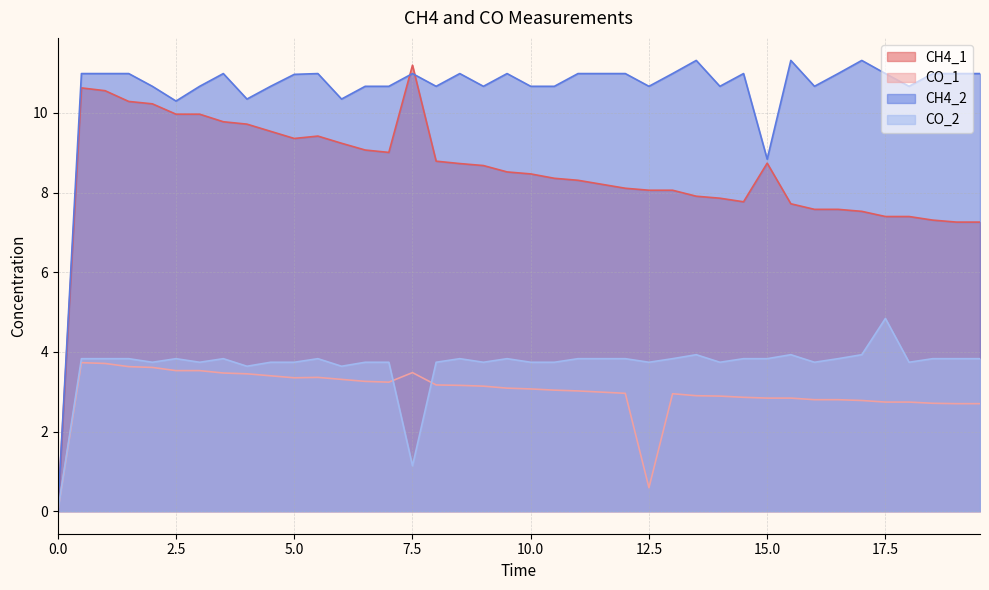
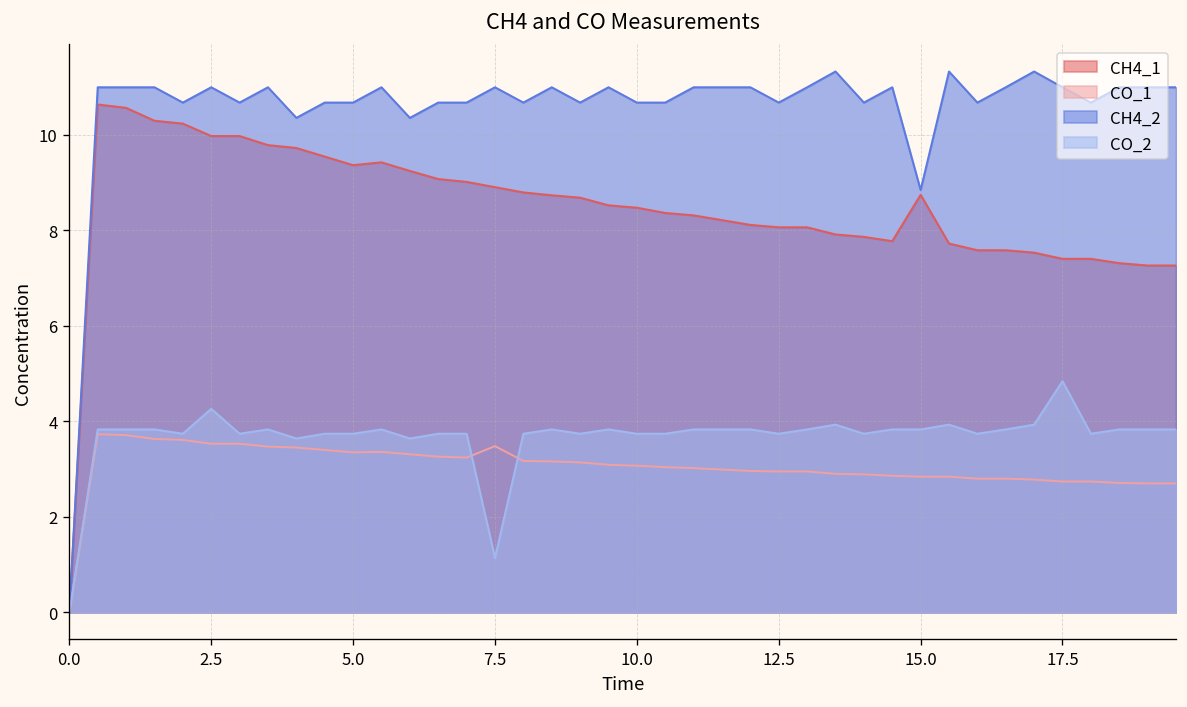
CH4_2, 2.5: 10.3 -> 11.0
CO_2, 2.5: 3.8 -> 4.3
CH4_2, 5.0: 11.0 -> 10.7
CH4_1, 7.5: 11.2 -> 8.9
CO_1, 12.5: 0.6 -> 3.0
